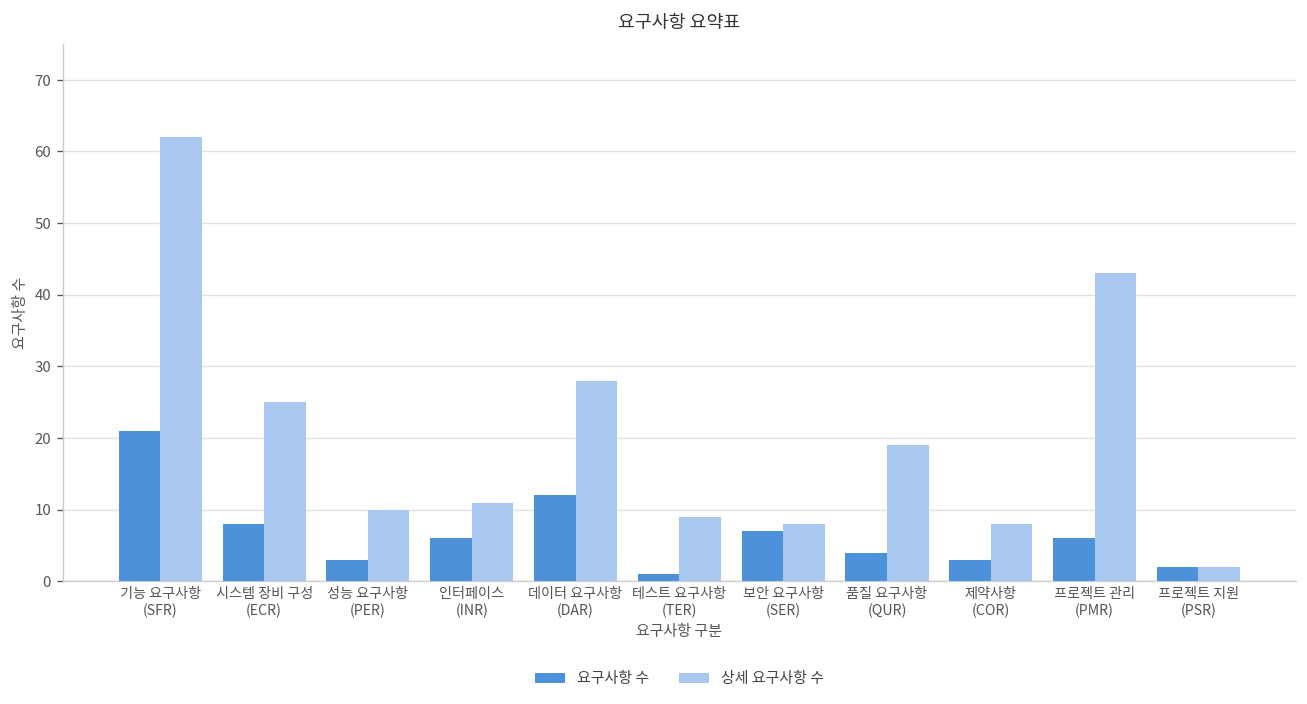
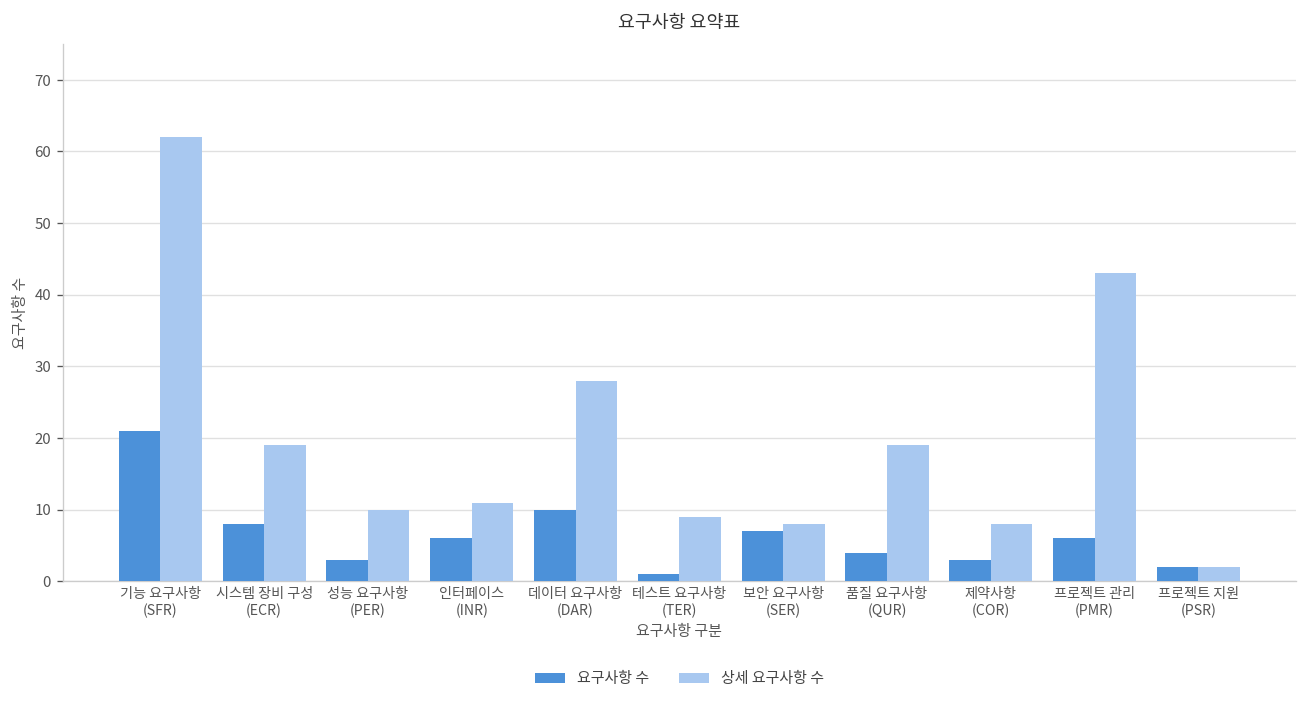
상세 요구사항 수, 시스템 장비 구성 (ECR): 25 -> 19
요구사항 수, 데이터 요구사항 (DAR): 12 -> 10
